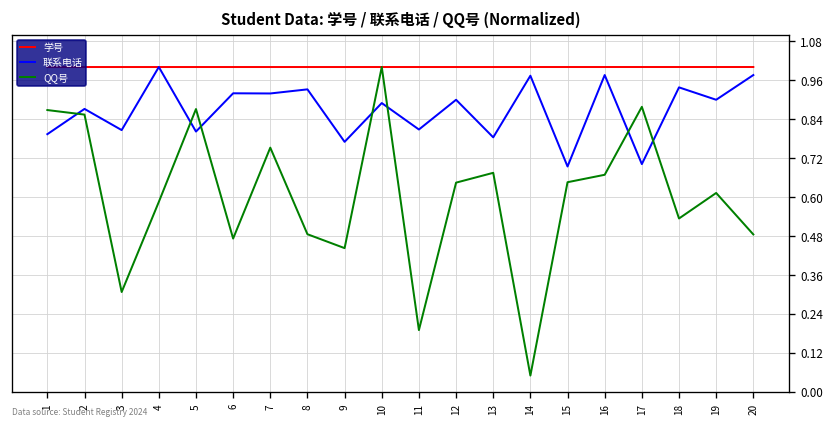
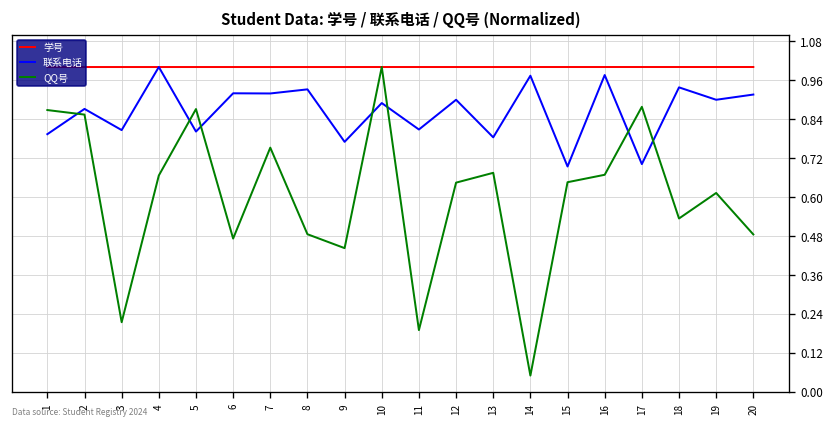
QQ号, 3: 0.31 -> 0.21
QQ号, 4: 0.58 -> 0.67
联系电话, 20: 0.98 -> 0.92
